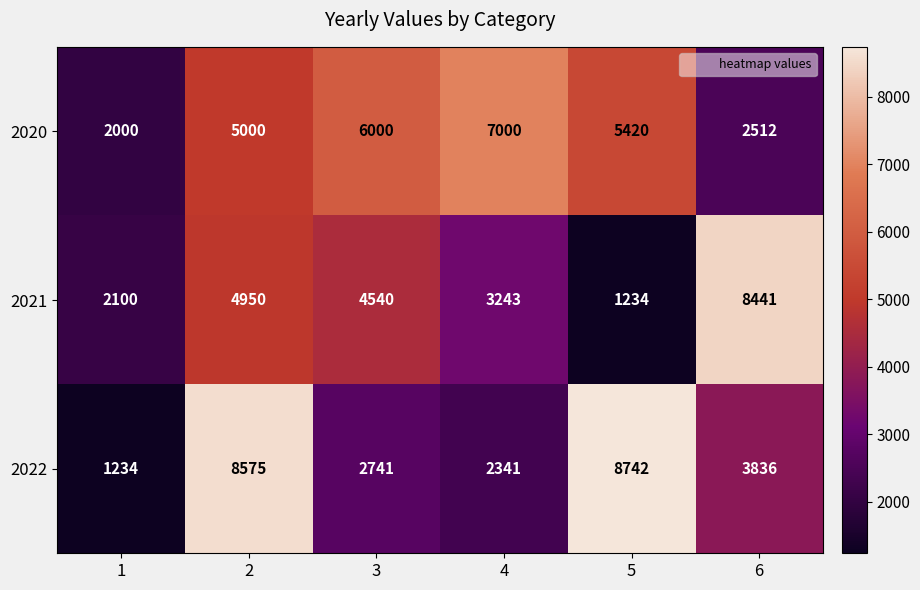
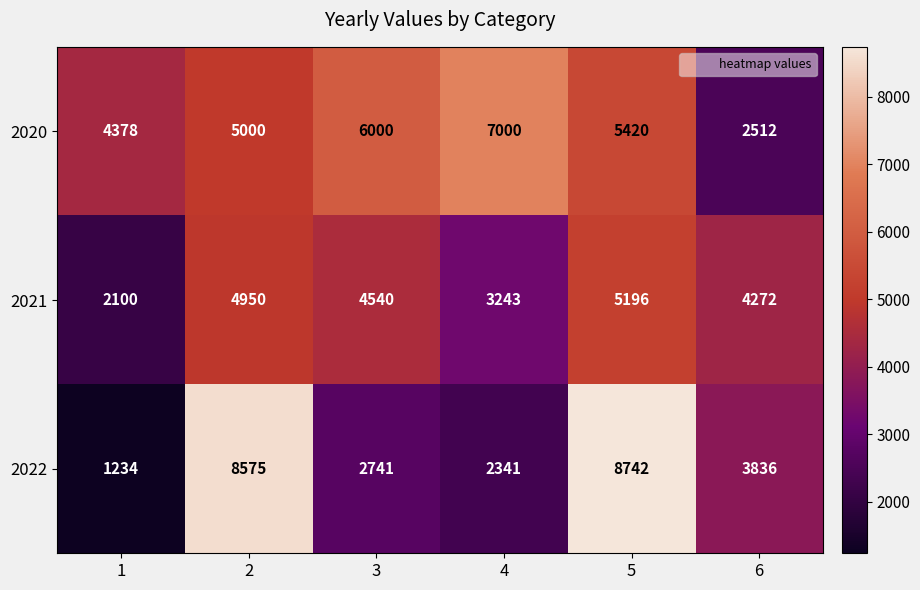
2020, 1: 2000 -> 4378
2021, 5: 1234 -> 5196
2021, 6: 8441 -> 4272
